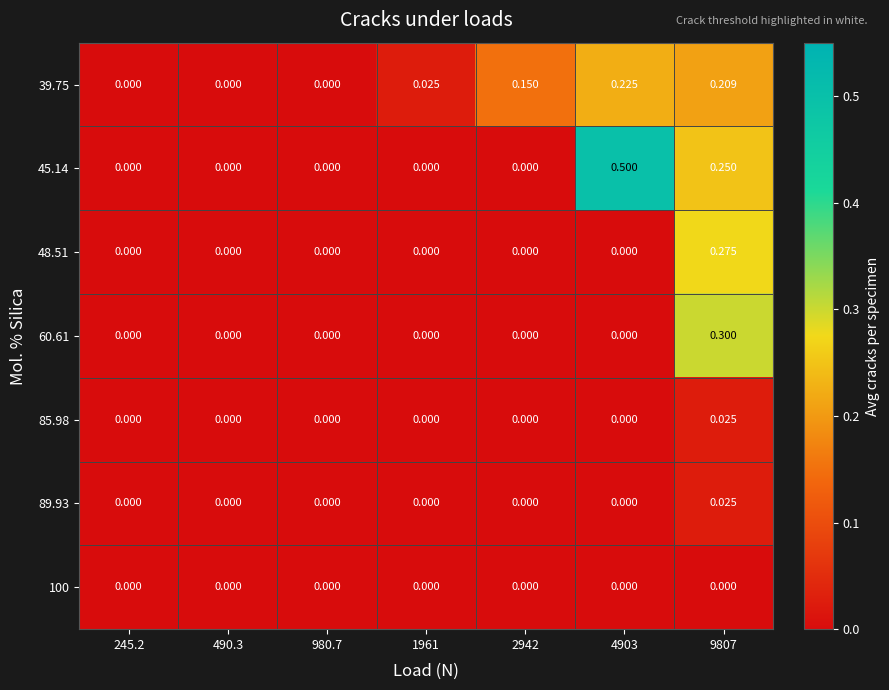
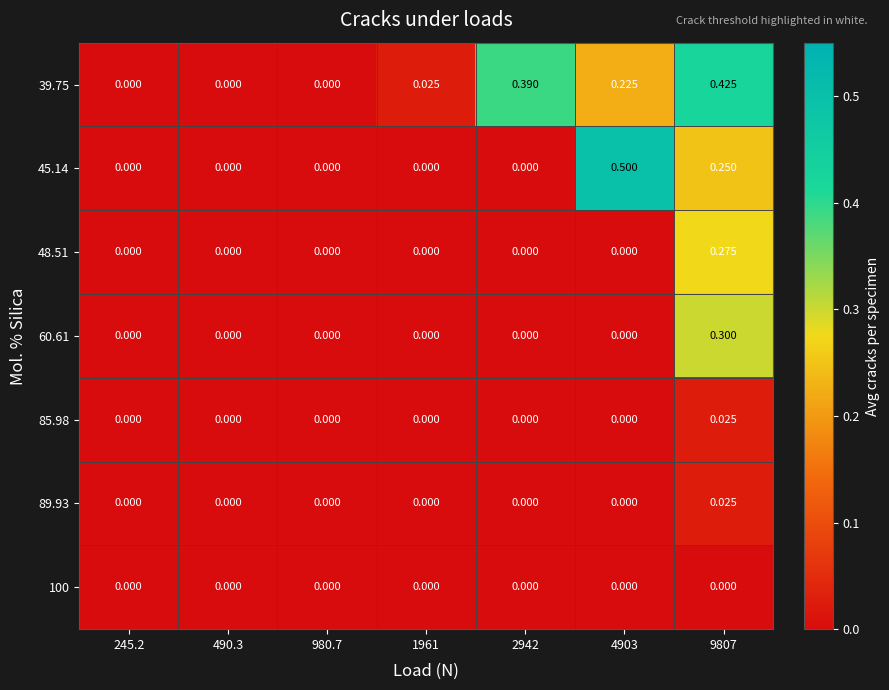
39.75, 2942: 0.150 -> 0.390
39.75, 9807: 0.209 -> 0.425
